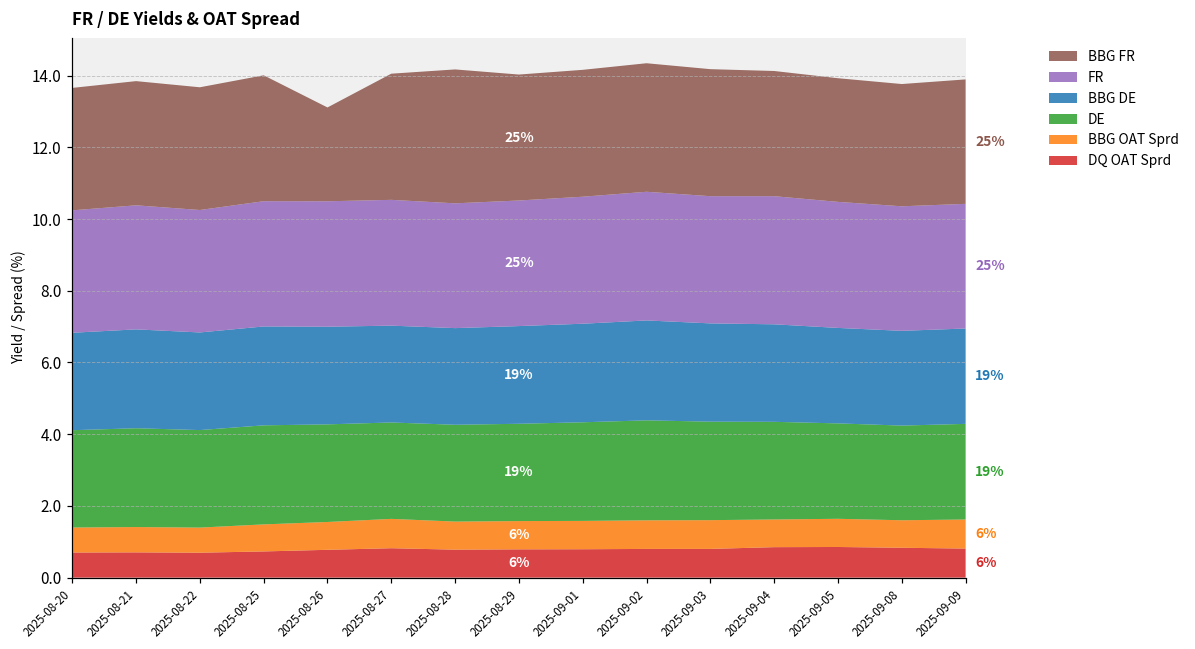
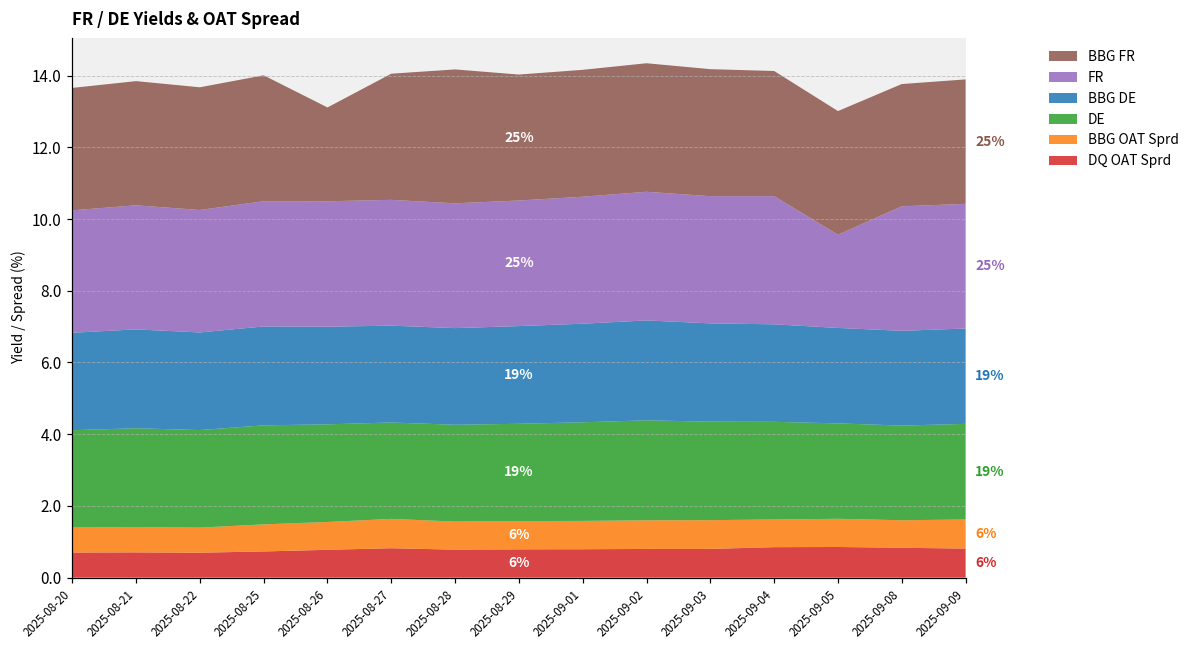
FR, 2025-09-05: 3.5 -> 2.6
